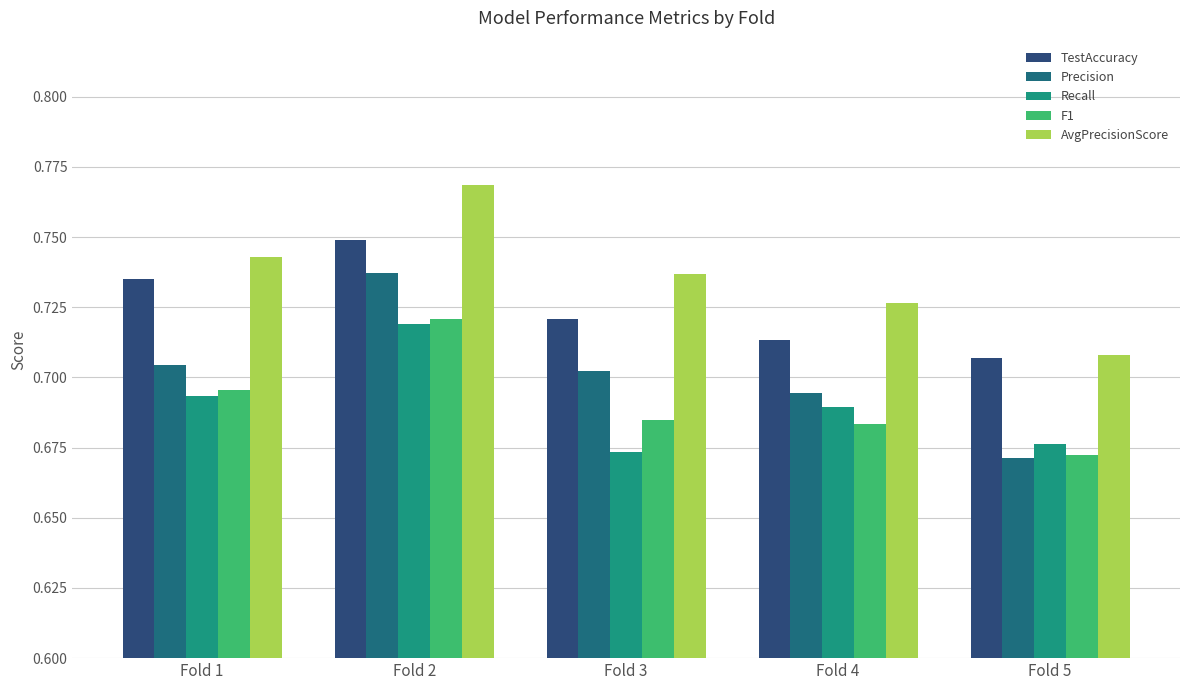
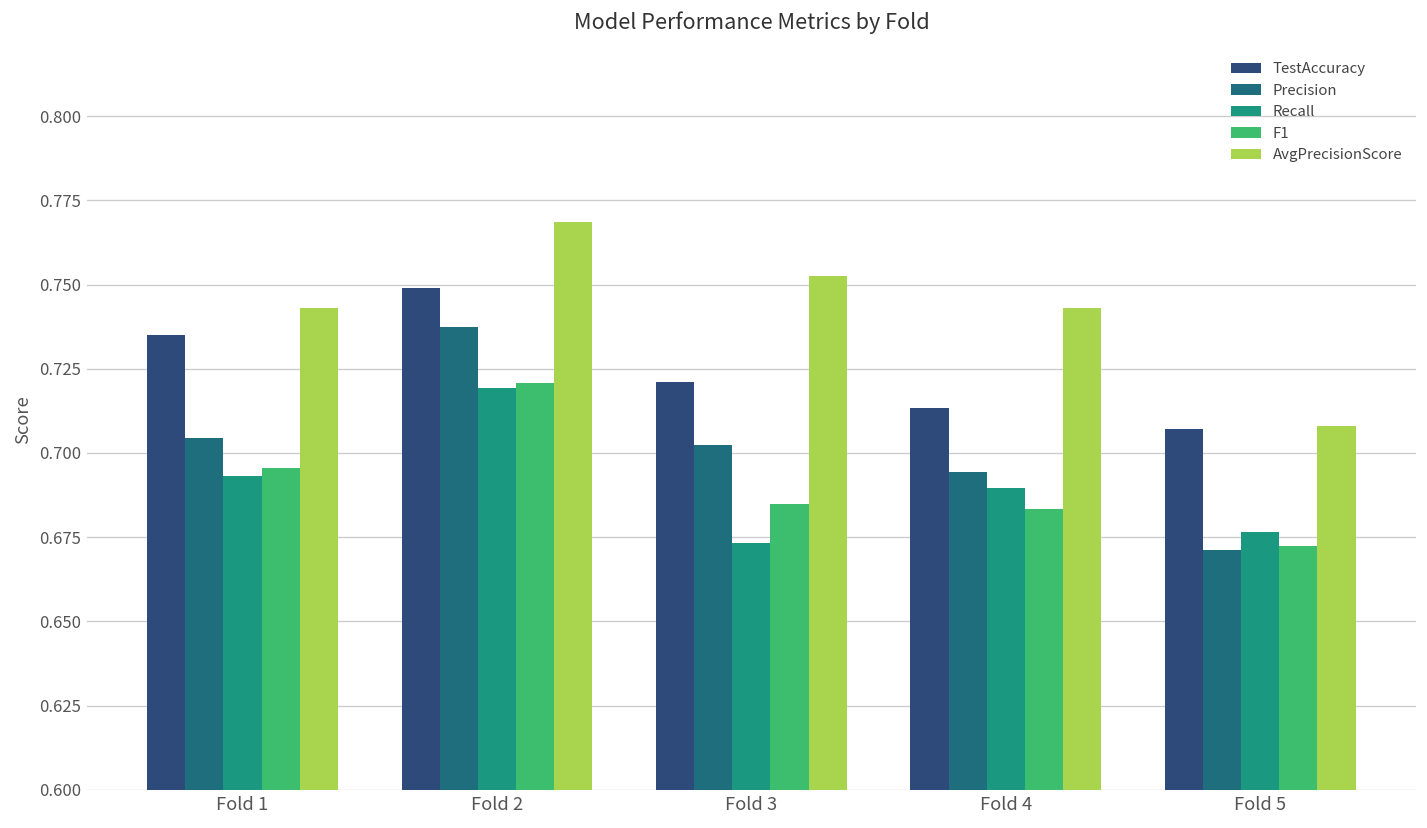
AvgPrecisionScore, Fold 3: 0.737 -> 0.752
AvgPrecisionScore, Fold 4: 0.727 -> 0.743
